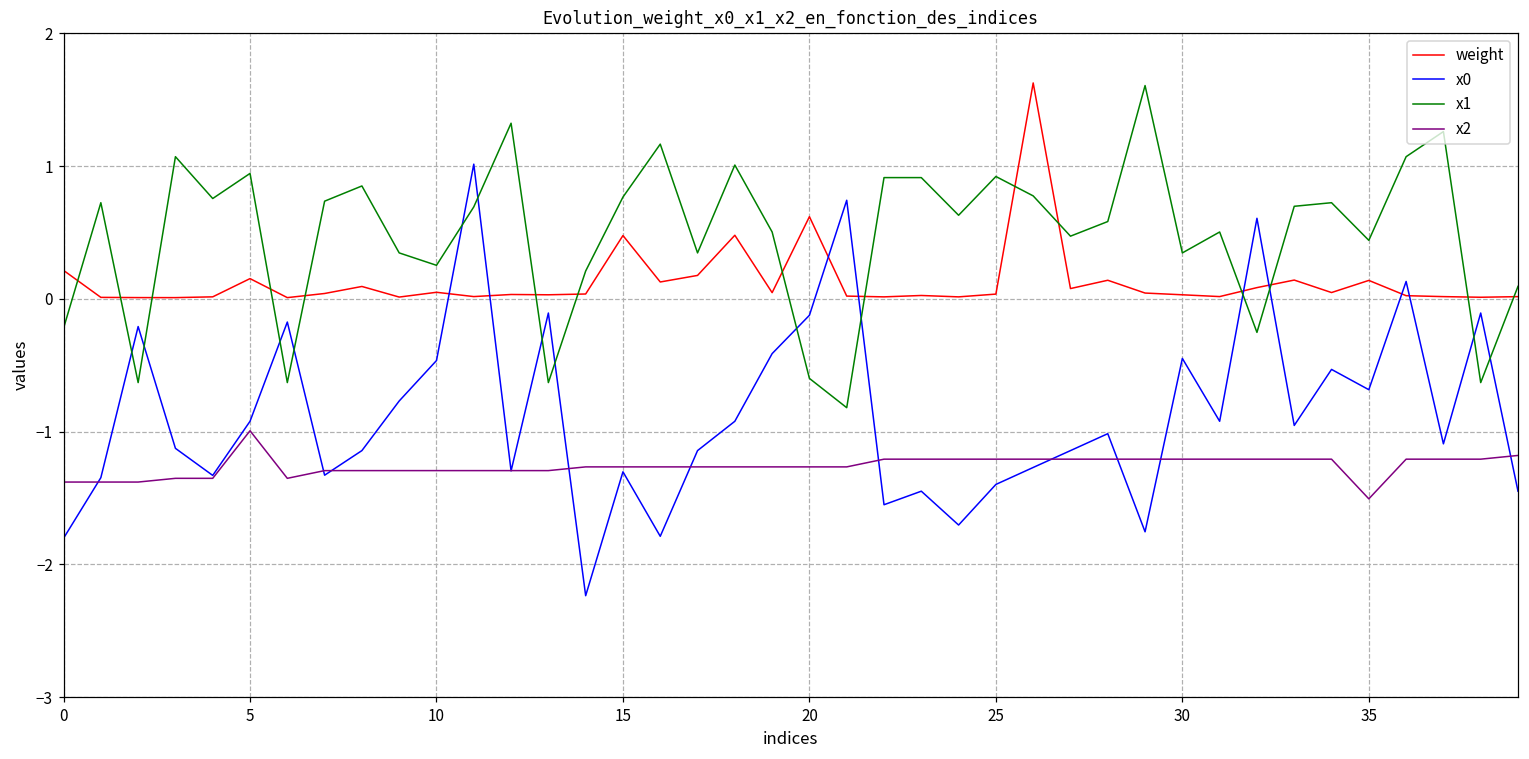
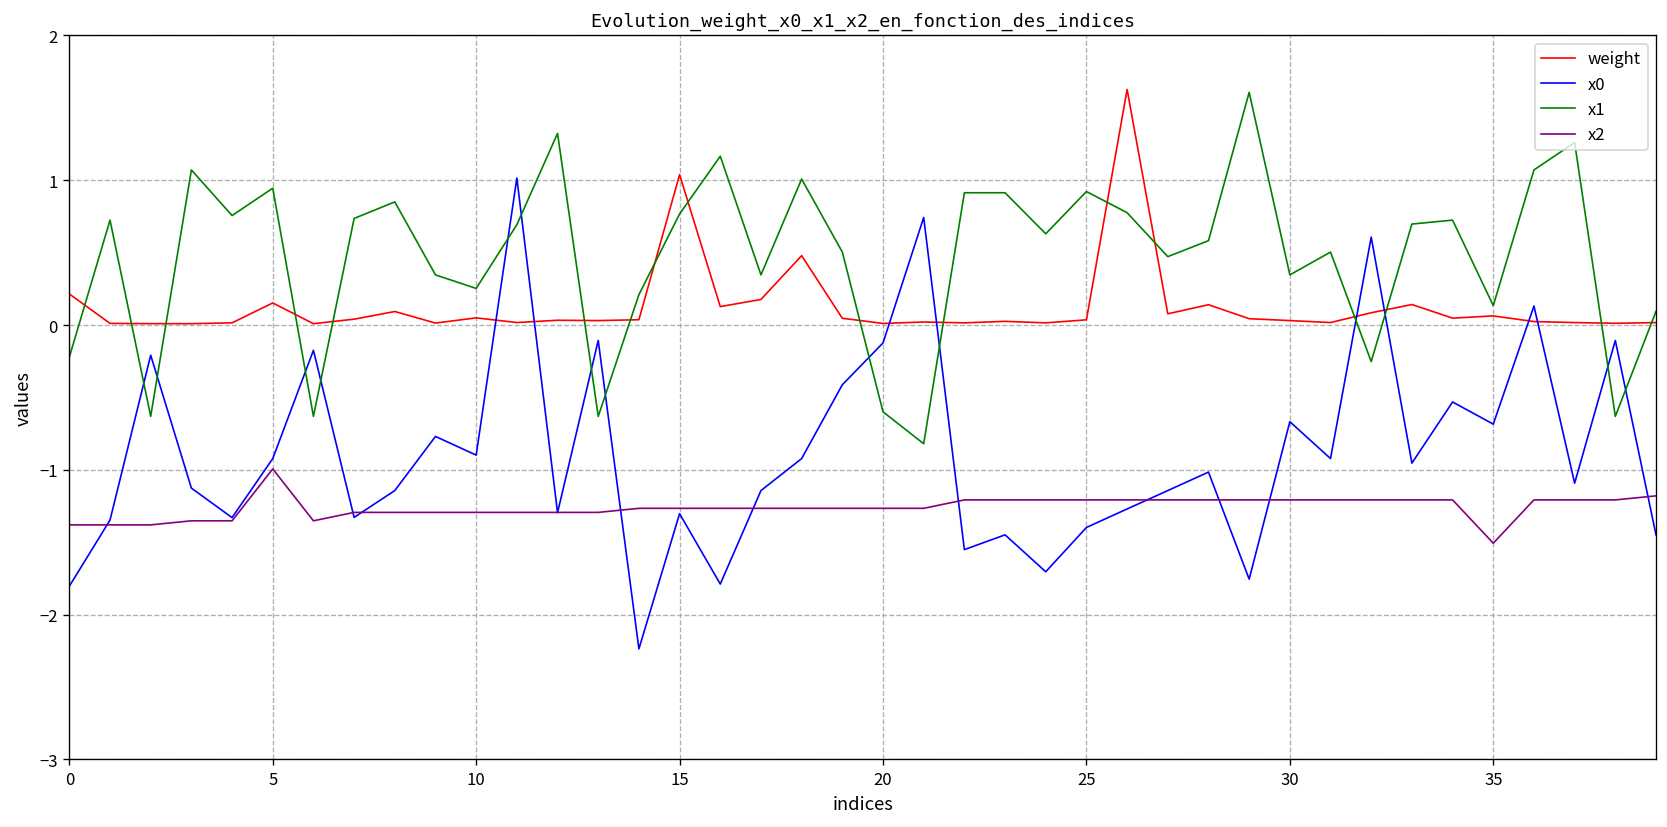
x0, 10: -0.46 -> -0.90
weight, 15: 0.48 -> 1.04
weight, 20: 0.62 -> 0.01
x0, 30: -0.45 -> -0.67
weight, 35: 0.14 -> 0.06
x1, 35: 0.44 -> 0.13
